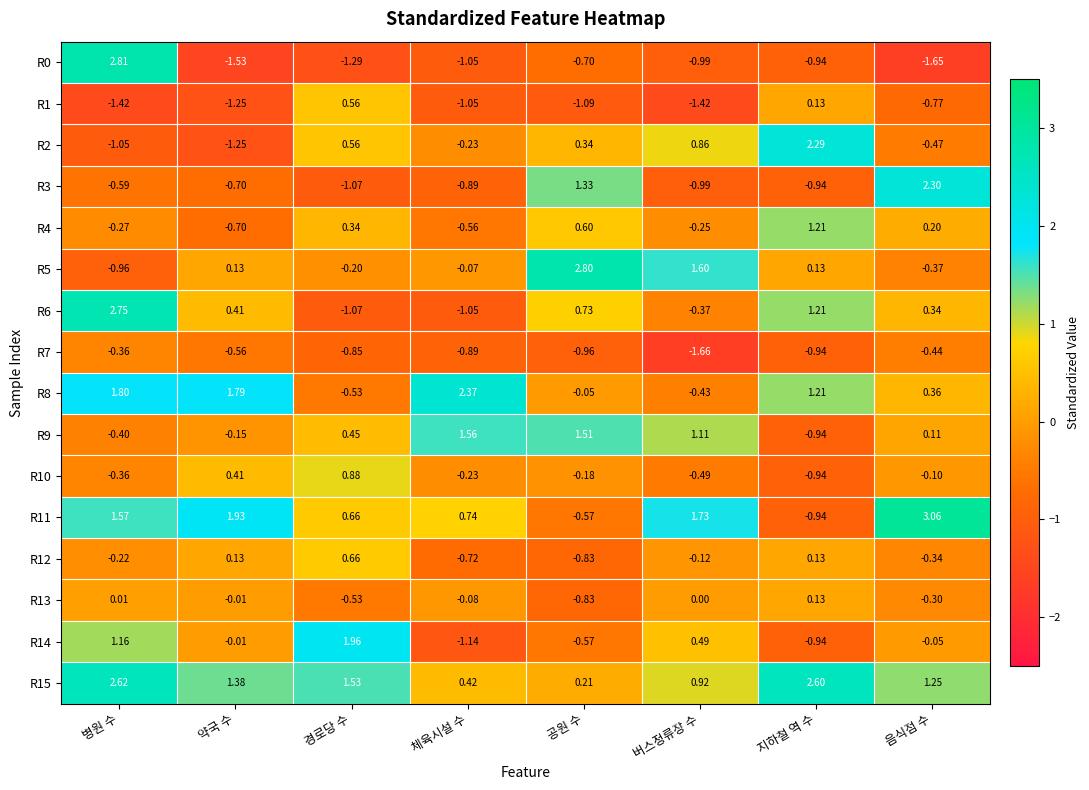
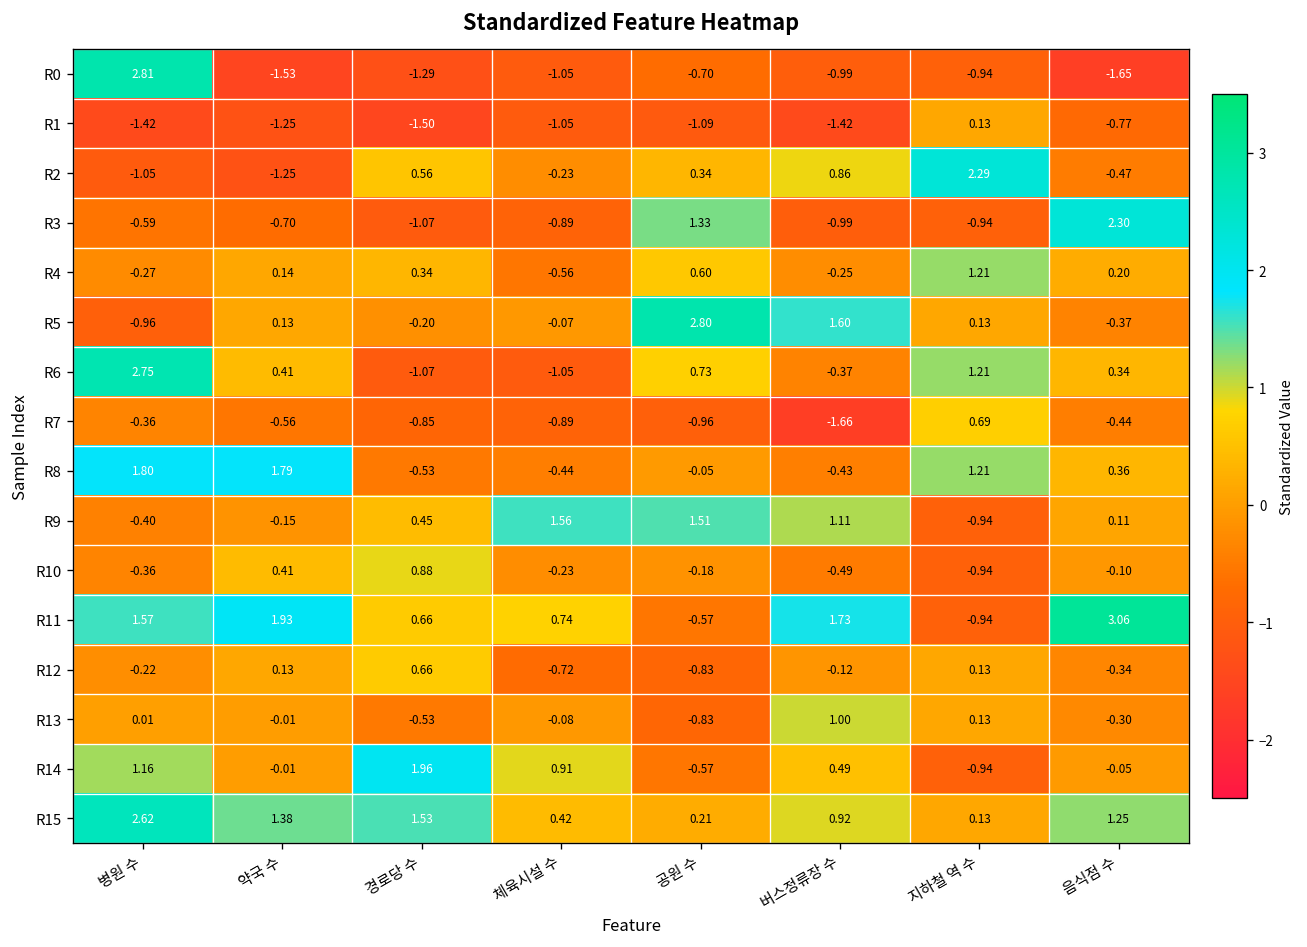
R1, 경로당 수: 0.56 -> -1.50
R4, 약국 수: -0.70 -> 0.14
R7, 지하철 역 수: -0.94 -> 0.69
R8, 체육시설 수: 2.37 -> -0.44
R13, 버스정류장 수: 0.00 -> 1.00
R14, 체육시설 수: -1.14 -> 0.91
R15, 지하철 역 수: 2.60 -> 0.13
